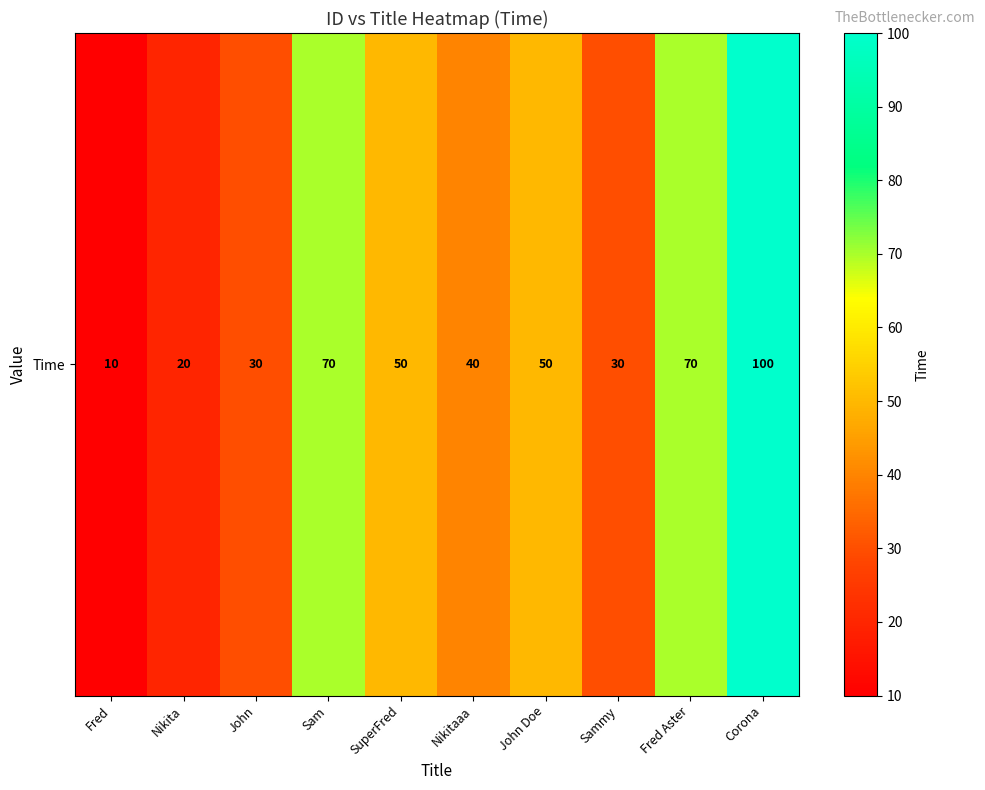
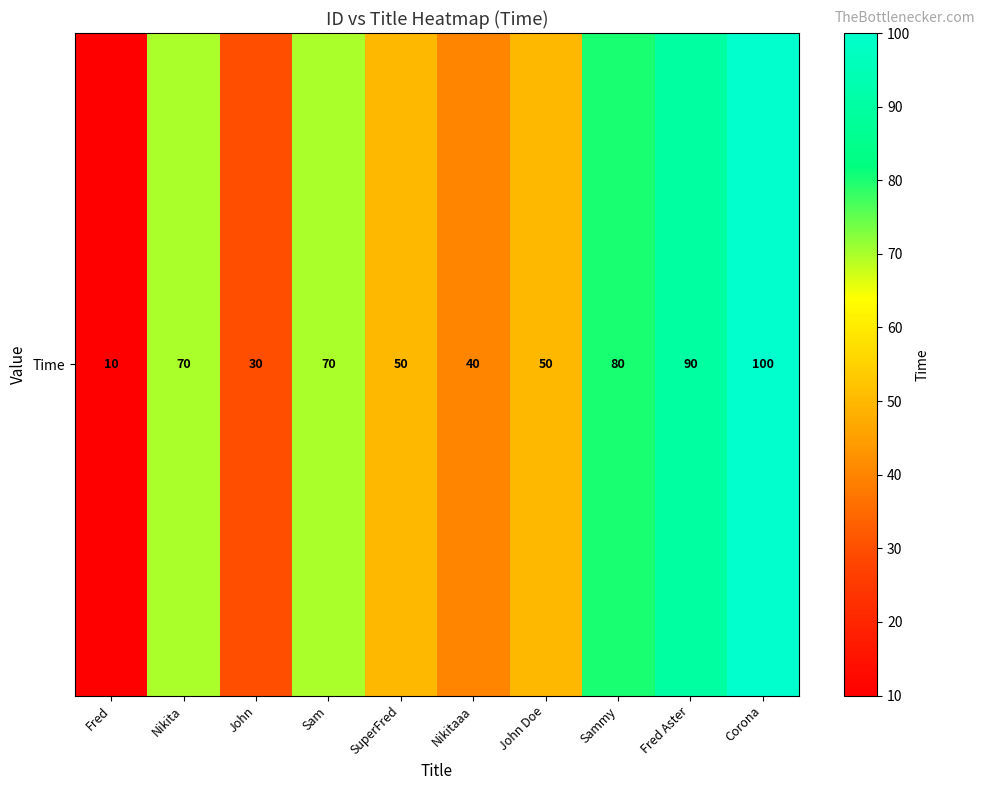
Time, Nikita: 20 -> 70
Time, Sammy: 30 -> 80
Time, Fred Aster: 70 -> 90
